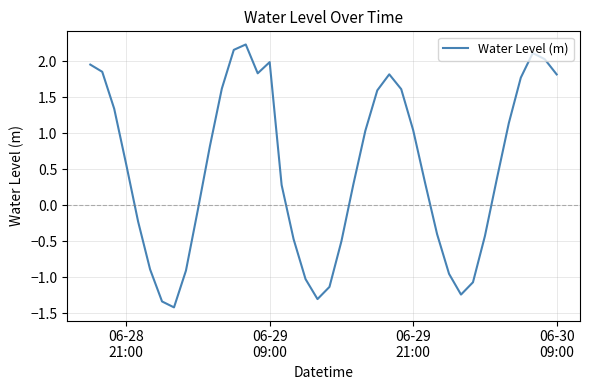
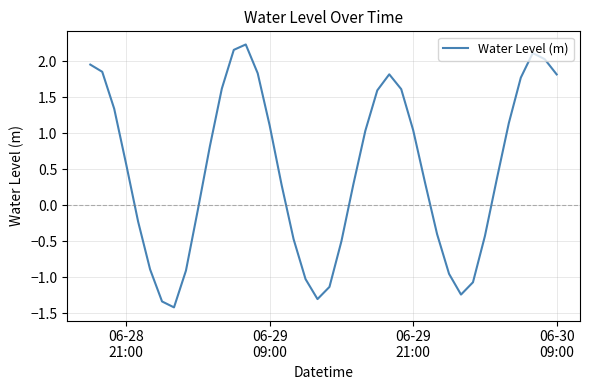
06-29 09:00: 2.0 -> 1.1
